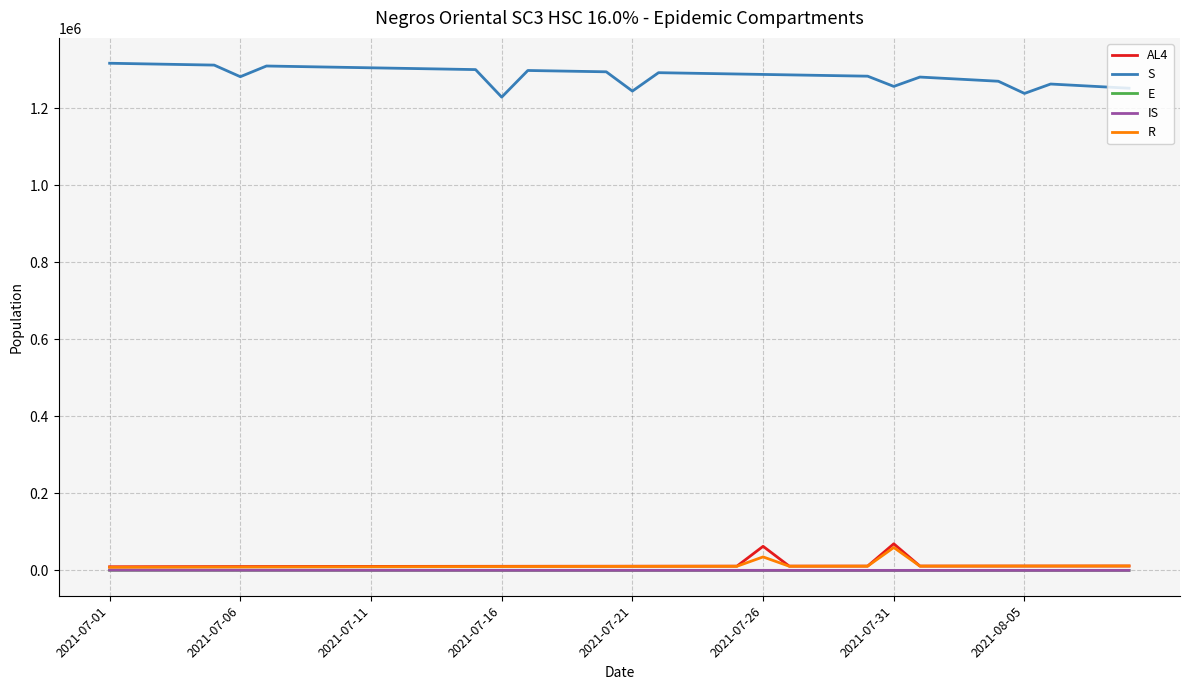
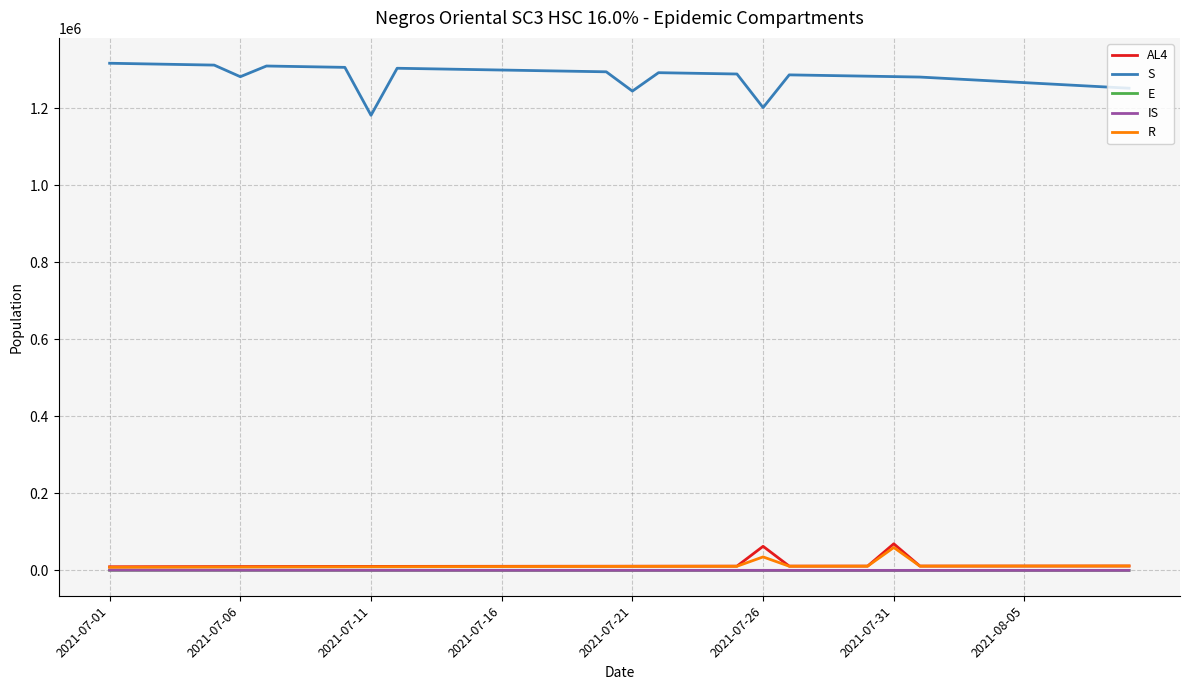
S, 2021-07-11: 1310000 -> 1180000
S, 2021-07-16: 1230000 -> 1300000
S, 2021-07-26: 1290000 -> 1200000
S, 2021-07-31: 1260000 -> 1280000
S, 2021-08-05: 1240000 -> 1270000
